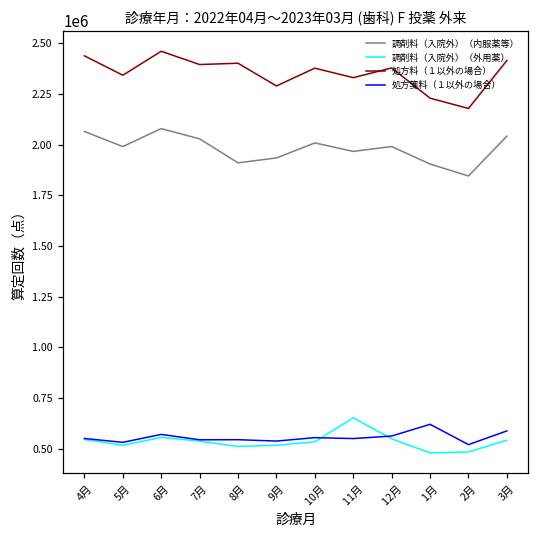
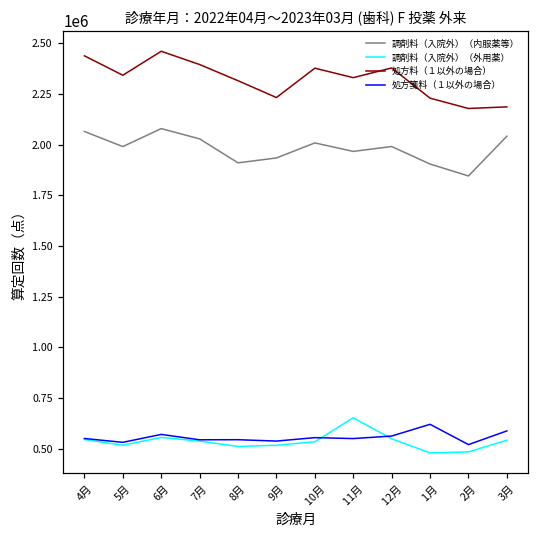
処方料（１以外の場合）, 8月: 2400000 -> 2320000
処方料（１以外の場合）, 9月: 2290000 -> 2230000
処方料（１以外の場合）, 3月: 2420000 -> 2190000
